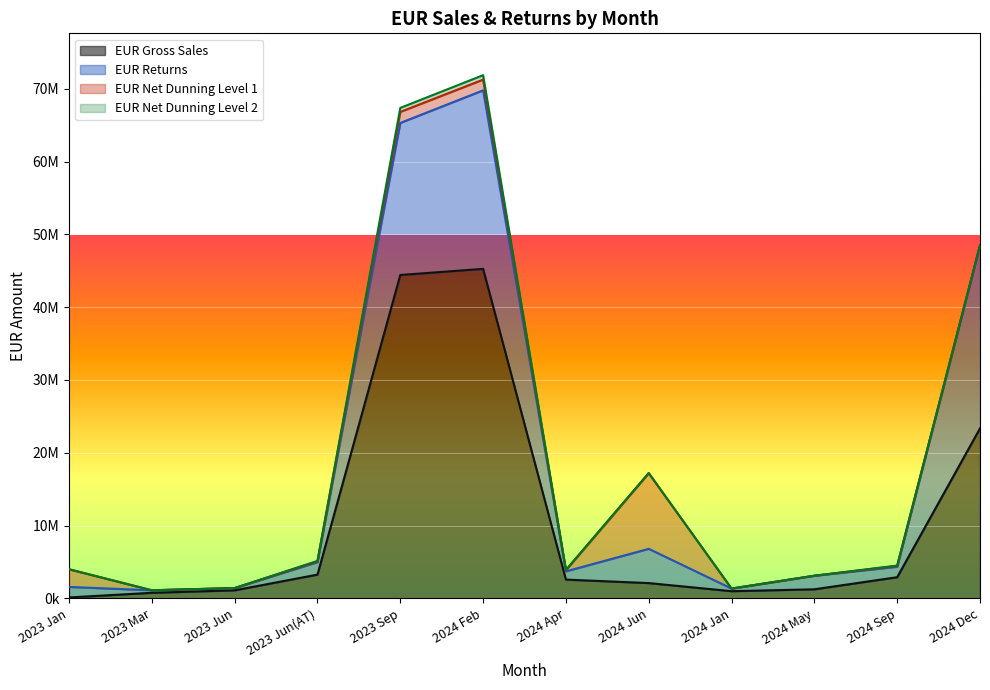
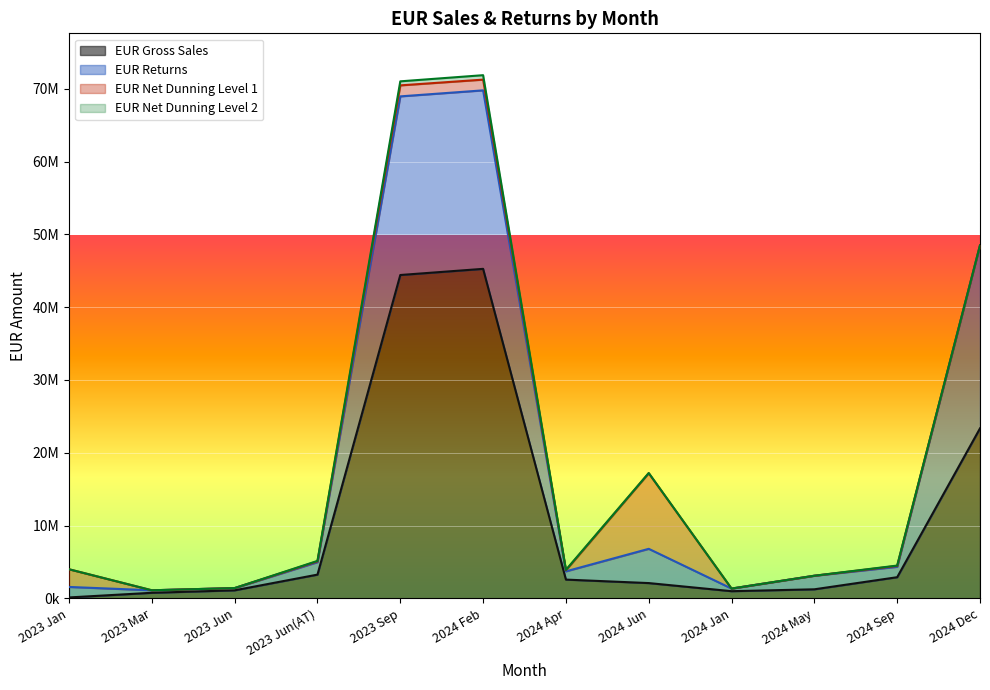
EUR Returns, 2023 Sep: 21000000 -> 25000000
